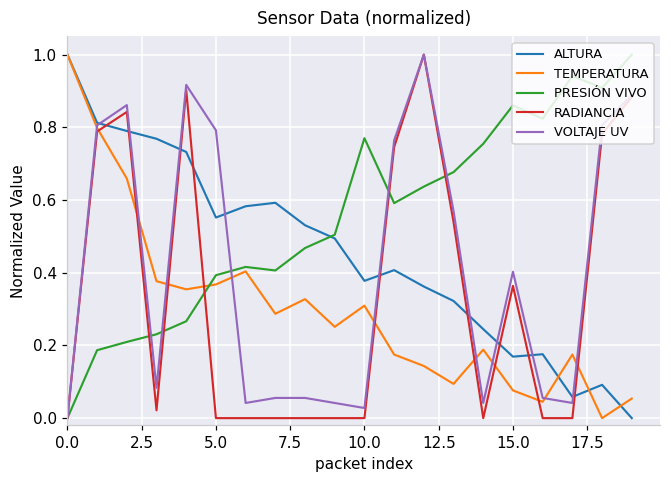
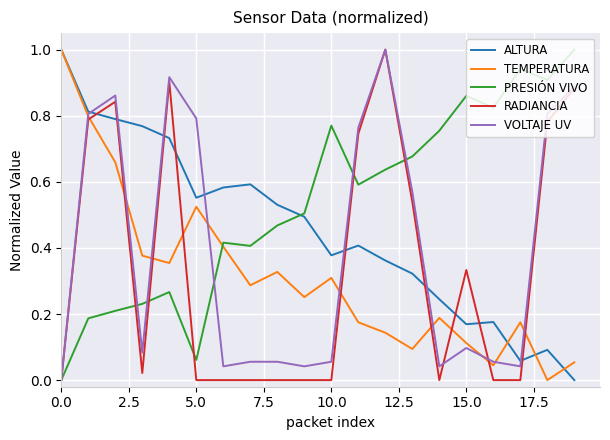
TEMPERATURA, 5.0: 0.37 -> 0.52
PRESIÓN VIVO, 5.0: 0.39 -> 0.06
VOLTAJE UV, 10.0: 0.03 -> 0.06
TEMPERATURA, 15.0: 0.08 -> 0.11
RADIANCIA, 15.0: 0.36 -> 0.33
VOLTAJE UV, 15.0: 0.40 -> 0.10
